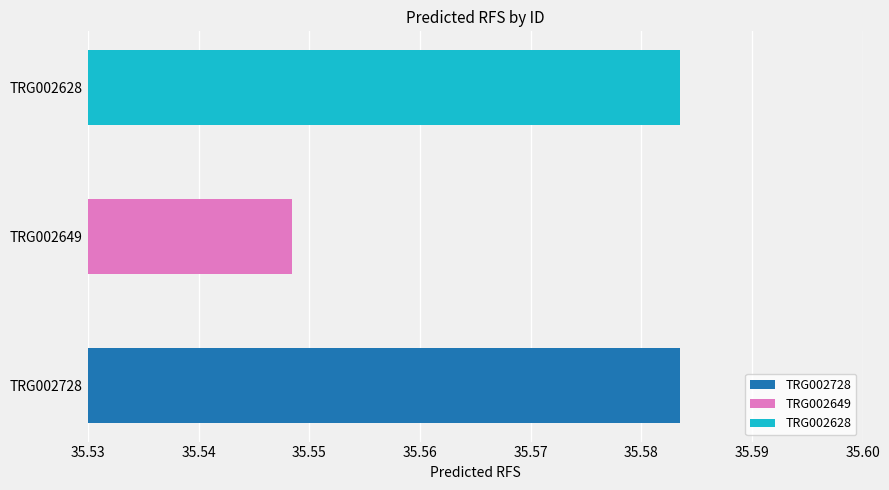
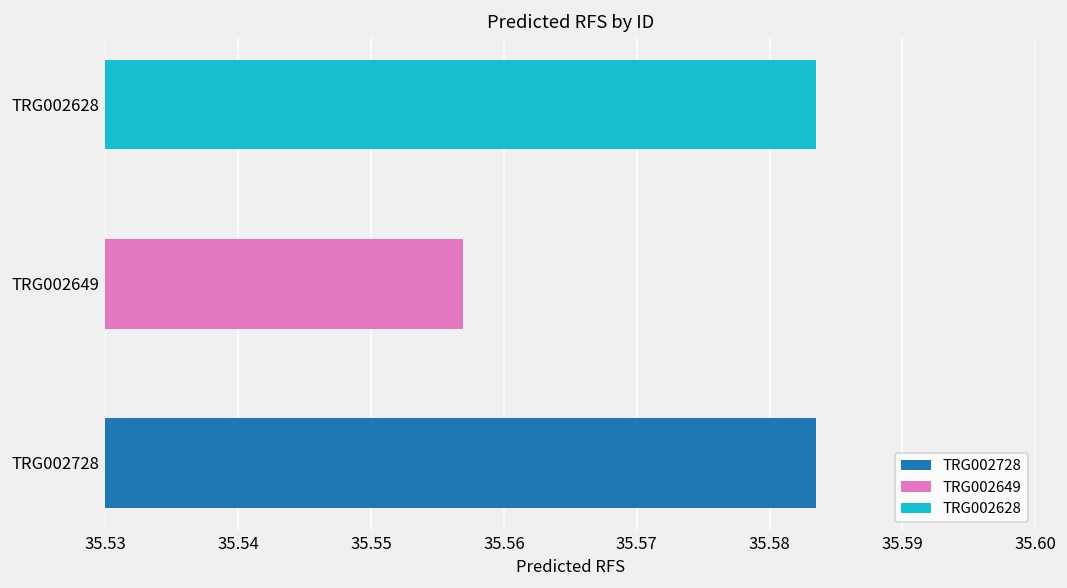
TRG002649: 35.5485 -> 35.5569
